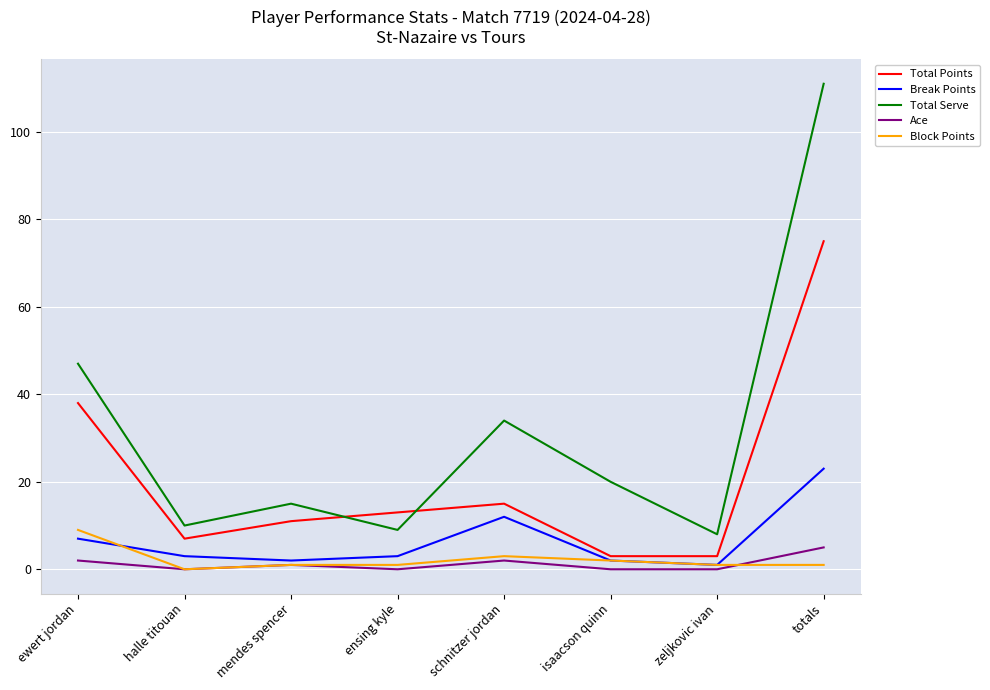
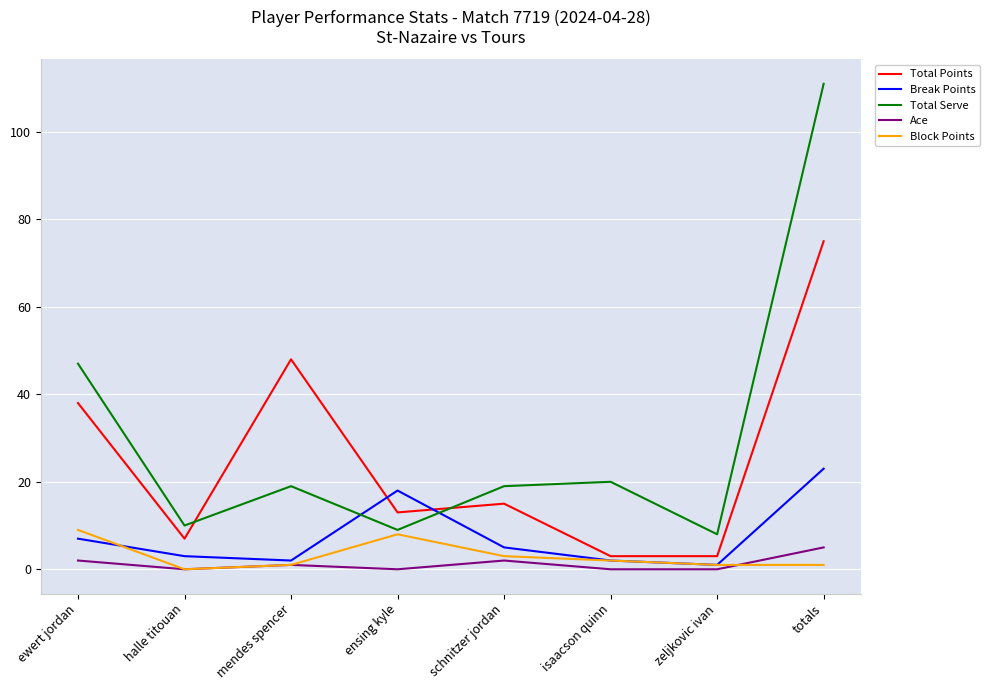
Total Points, mendes spencer: 11 -> 48
Total Serve, mendes spencer: 15 -> 19
Break Points, ensing kyle: 3 -> 18
Block Points, ensing kyle: 1 -> 8
Break Points, schnitzer jordan: 12 -> 5
Total Serve, schnitzer jordan: 34 -> 19
